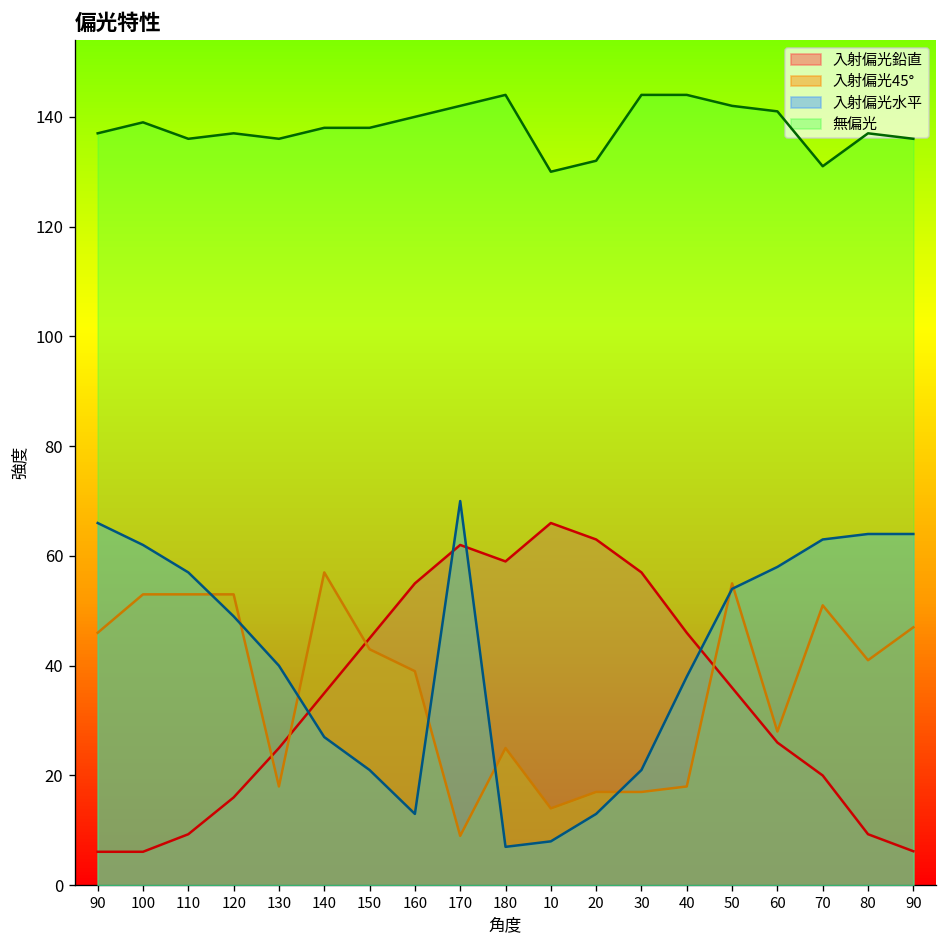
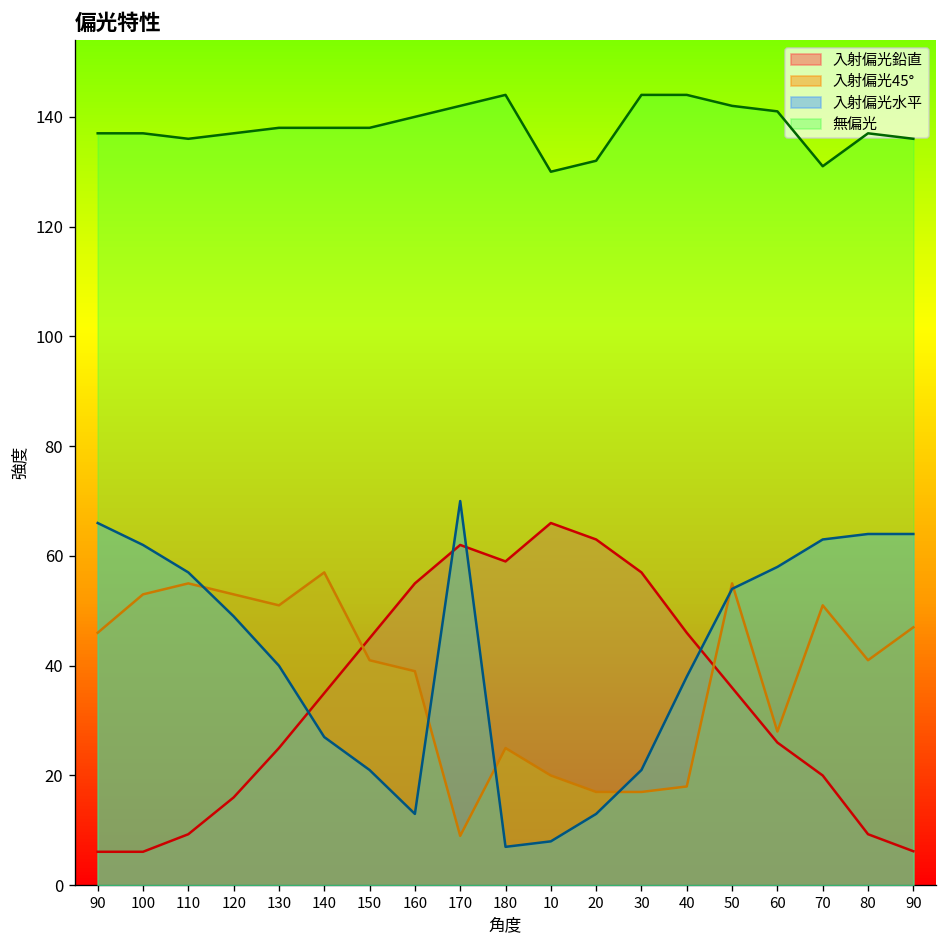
無偏光, 100: 139 -> 137
入射偏光45°, 110: 53 -> 55
入射偏光45°, 130: 18 -> 51
無偏光, 130: 136 -> 138
入射偏光45°, 150: 43 -> 41
入射偏光45°, 10: 14 -> 20
